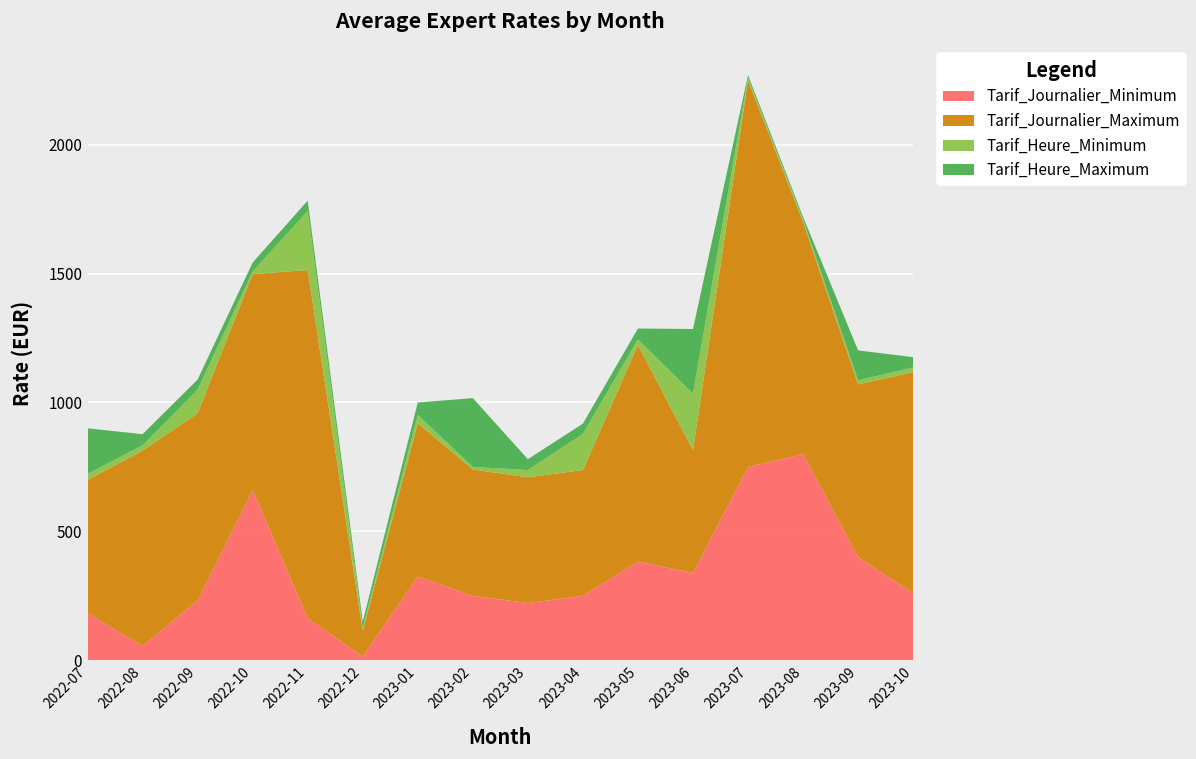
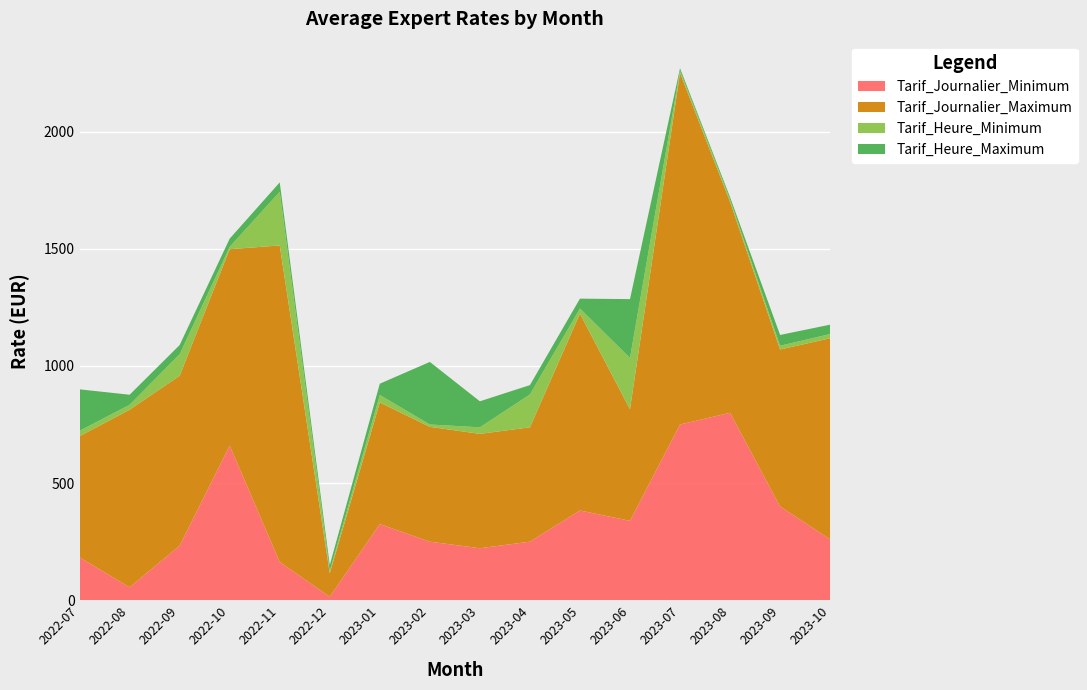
Tarif_Journalier_Maximum, 2023-01: 600 -> 520
Tarif_Heure_Maximum, 2023-03: 40 -> 110
Tarif_Heure_Maximum, 2023-09: 120 -> 50
